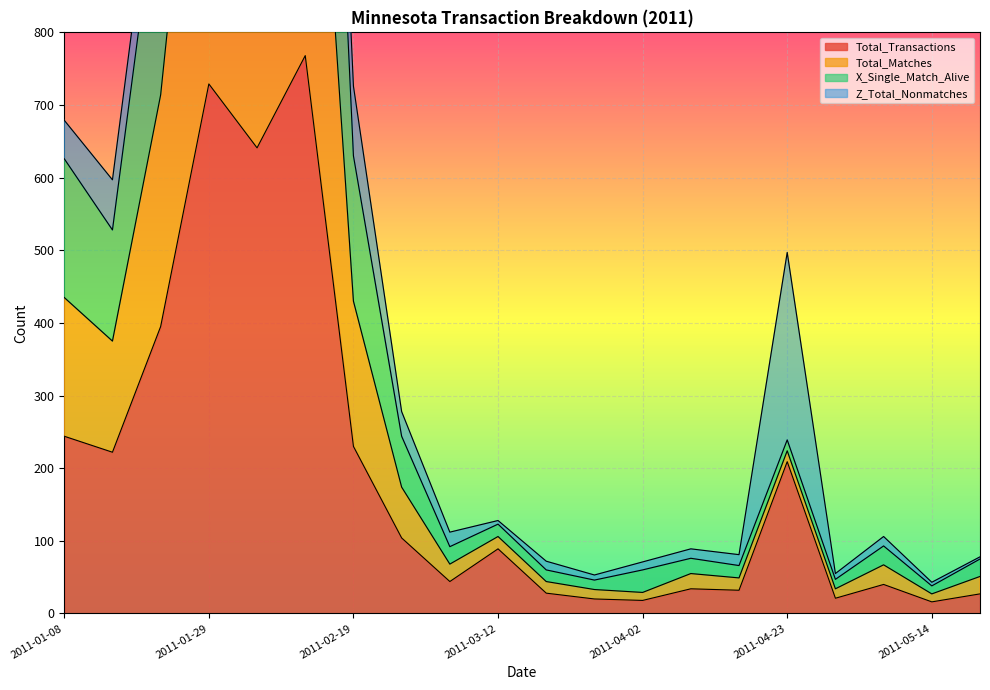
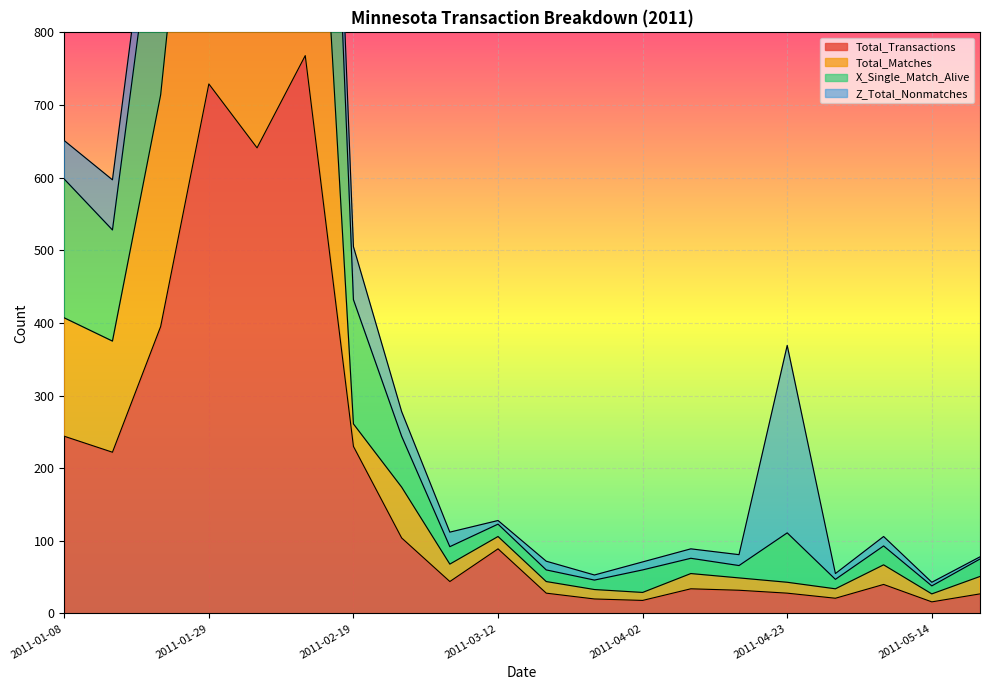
Total_Matches, 2011-01-08: 190 -> 160
Total_Matches, 2011-02-19: 200 -> 30
X_Single_Match_Alive, 2011-02-19: 200 -> 170
Z_Total_Nonmatches, 2011-02-19: 100 -> 70
Total_Transactions, 2011-04-23: 210 -> 30
X_Single_Match_Alive, 2011-04-23: 20 -> 70
